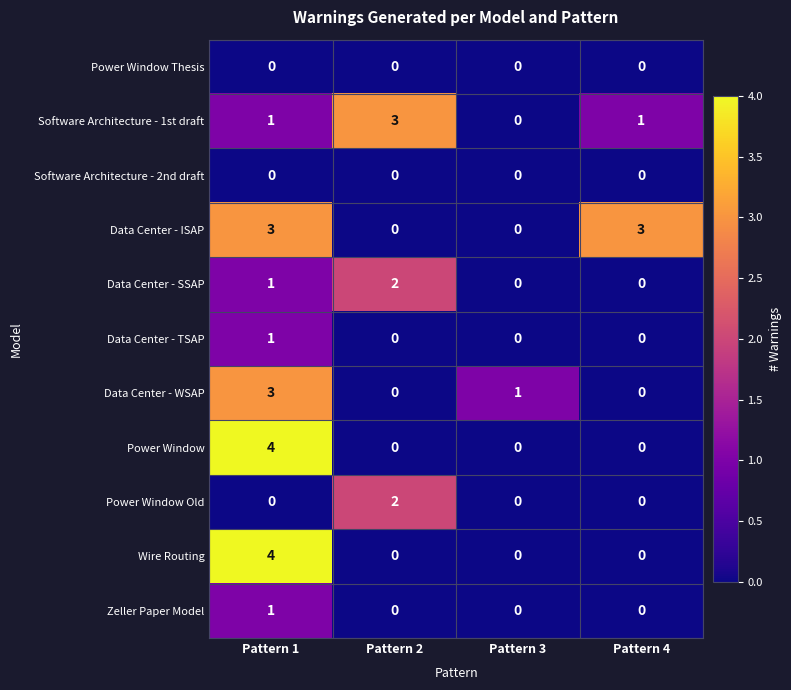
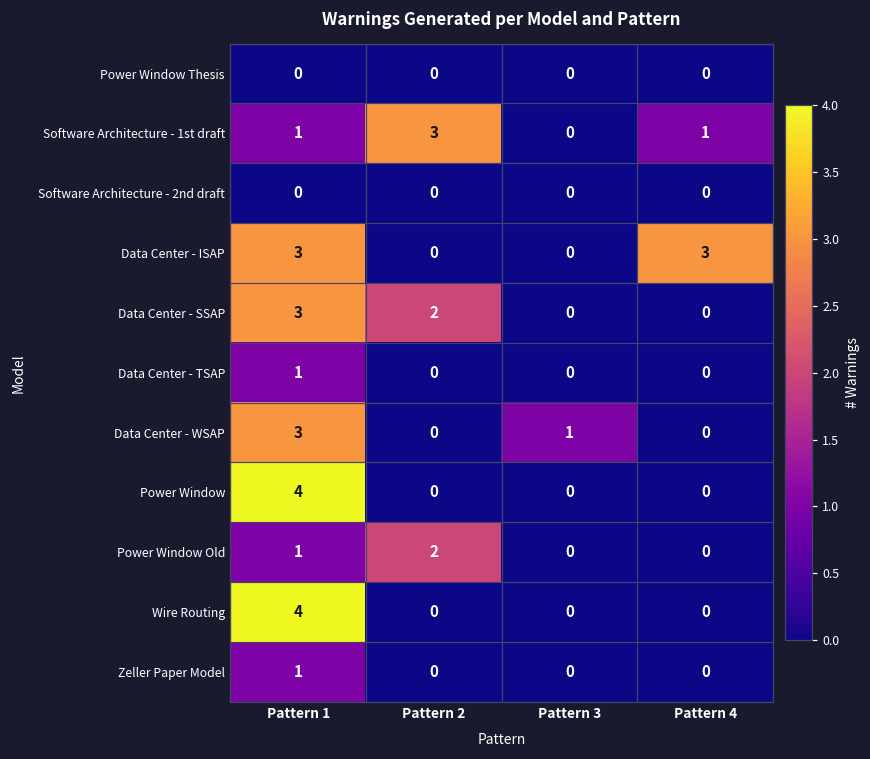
Data Center - SSAP, Pattern 1: 1 -> 3
Power Window Old, Pattern 1: 0 -> 1
